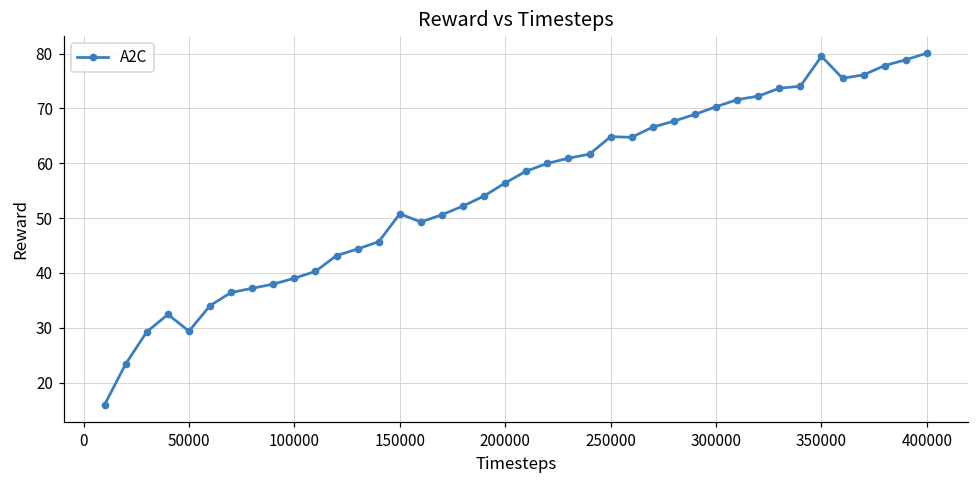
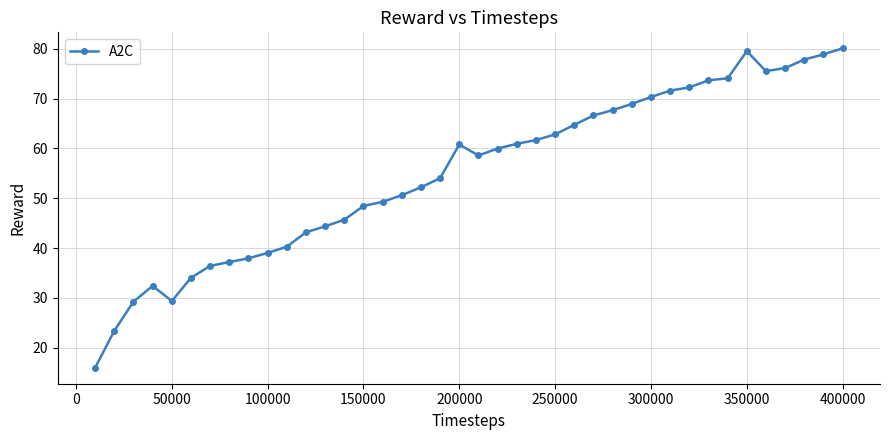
150000: 51 -> 48
200000: 56 -> 61
250000: 65 -> 63
